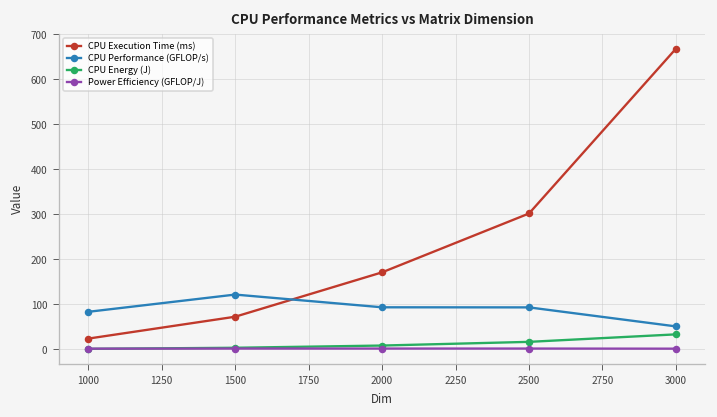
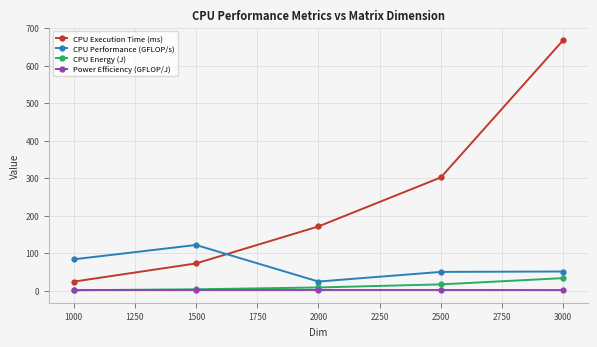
CPU Performance (GFLOP/s), 2000: 90 -> 20
CPU Performance (GFLOP/s), 2500: 90 -> 50
